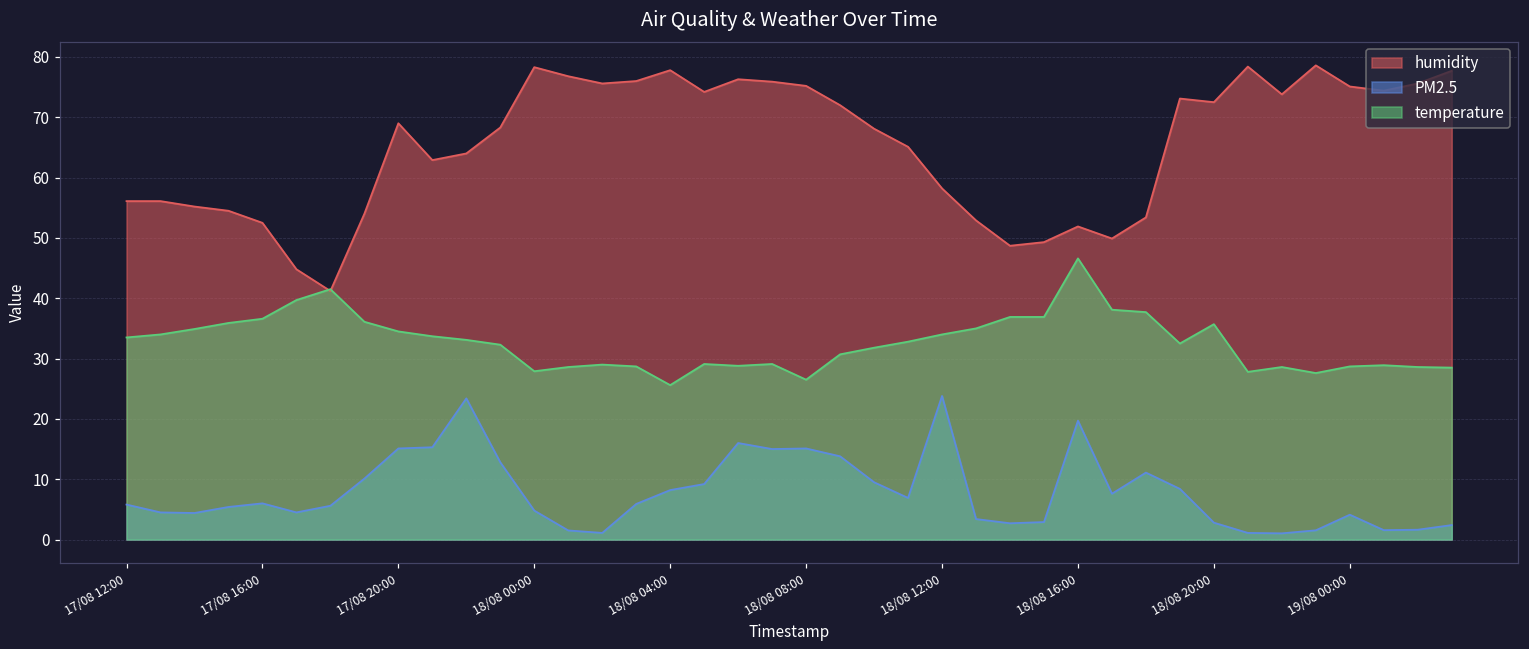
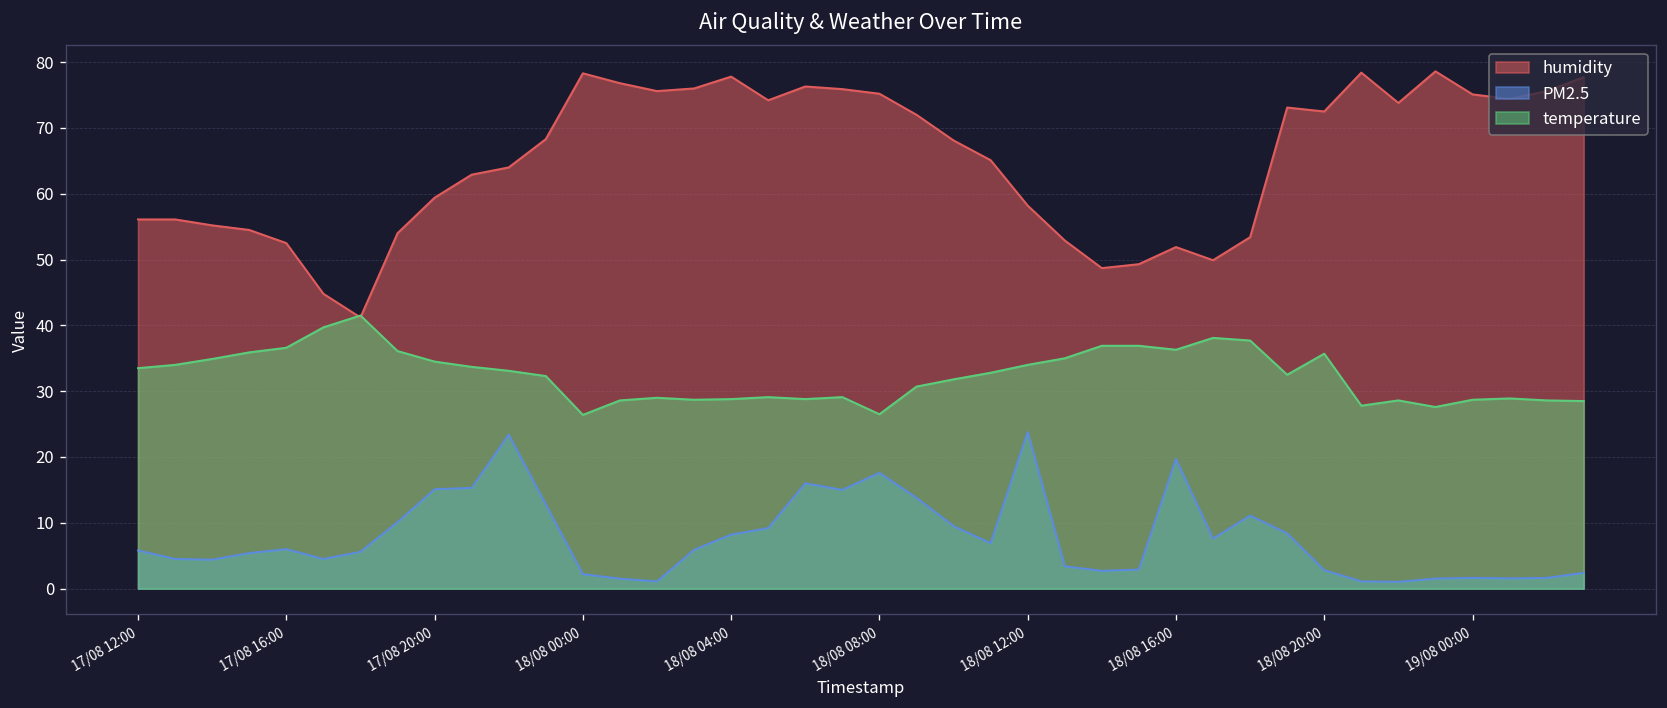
humidity, 17/08 20:00: 69 -> 59
PM2.5, 18/08 00:00: 5 -> 2
temperature, 18/08 00:00: 28 -> 26
temperature, 18/08 04:00: 26 -> 29
PM2.5, 18/08 08:00: 15 -> 18
temperature, 18/08 16:00: 47 -> 36
PM2.5, 19/08 00:00: 4 -> 2
